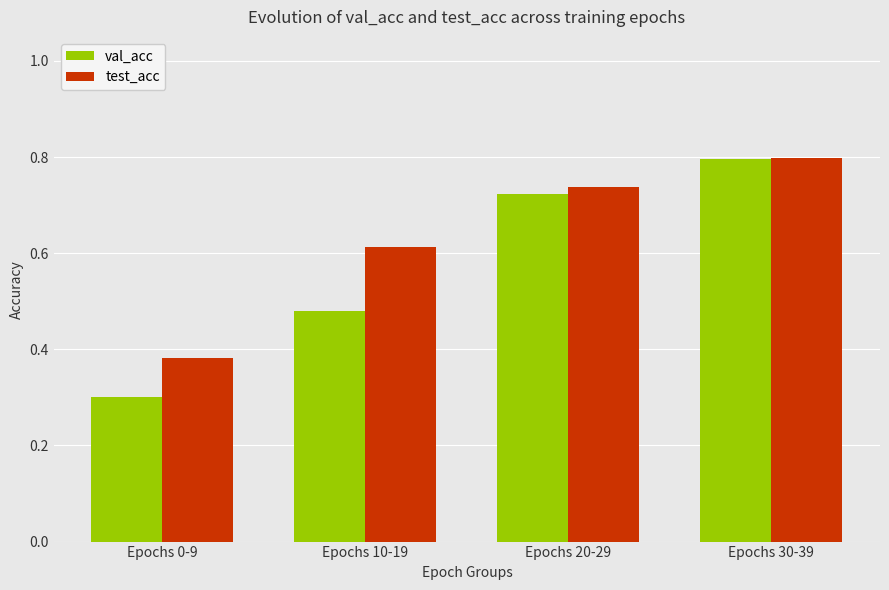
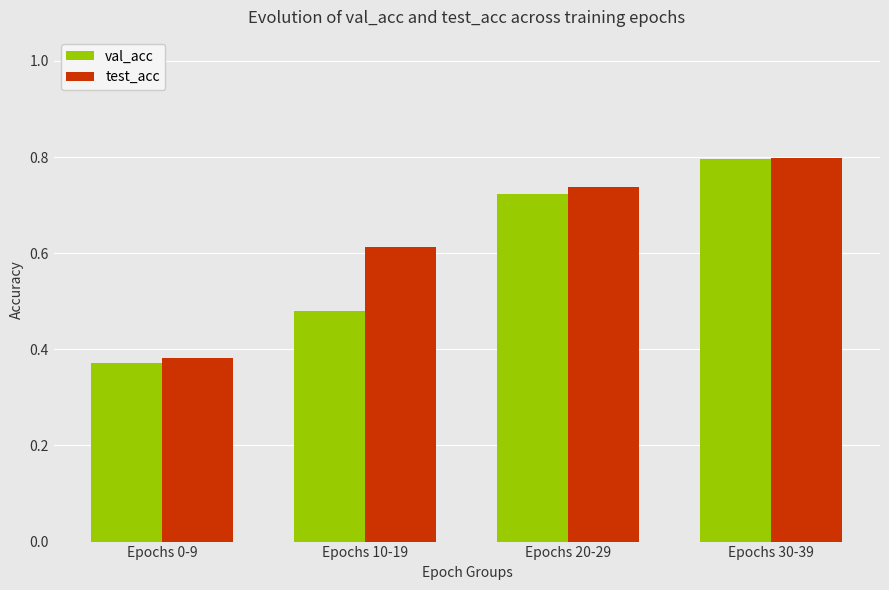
val_acc, Epochs 0-9: 0.30 -> 0.37
